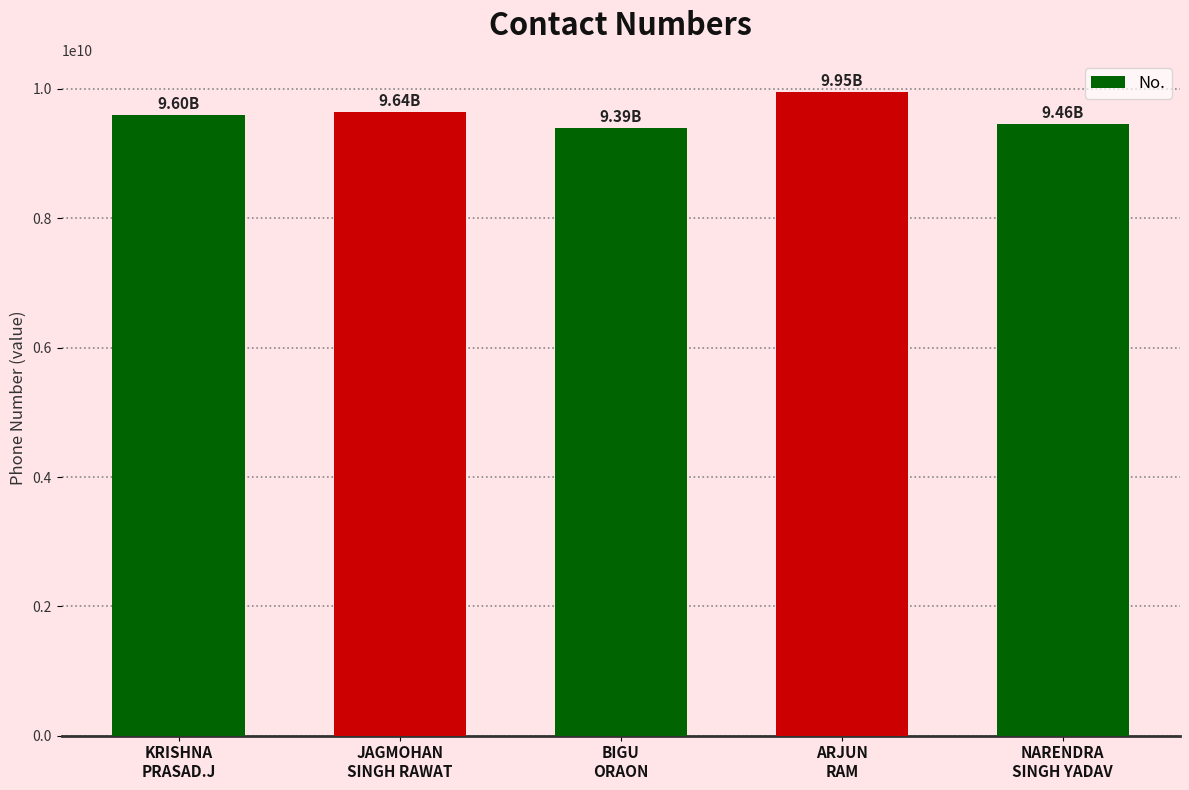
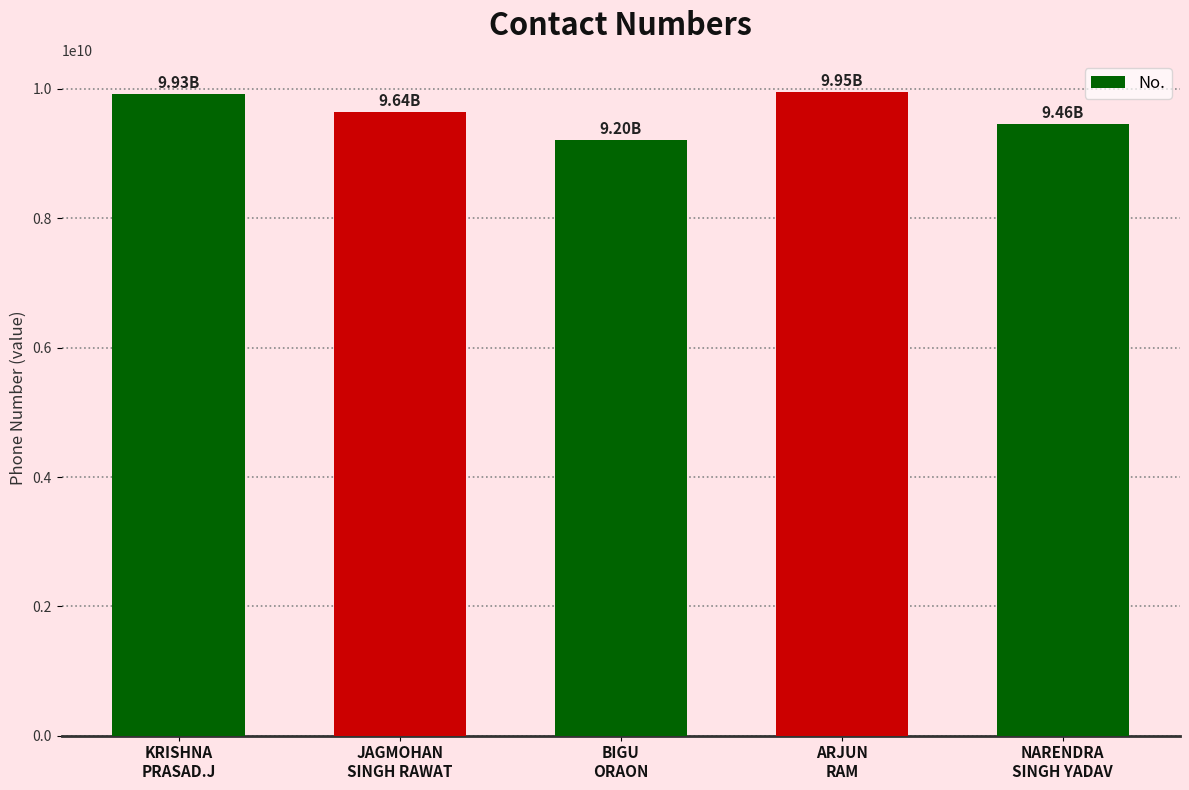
KRISHNA PRASAD.J: 9.60B -> 9.93B
BIGU ORAON: 9.39B -> 9.20B
